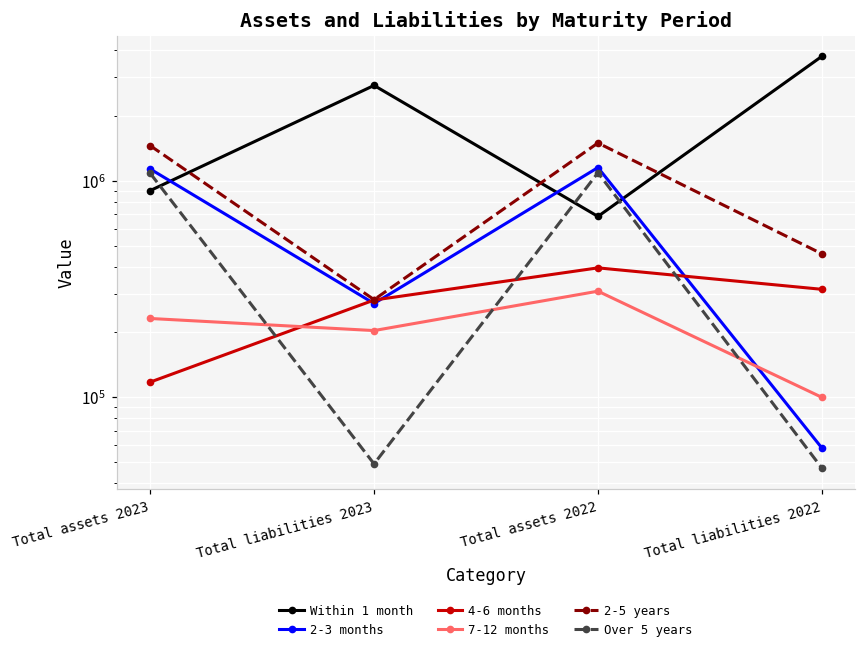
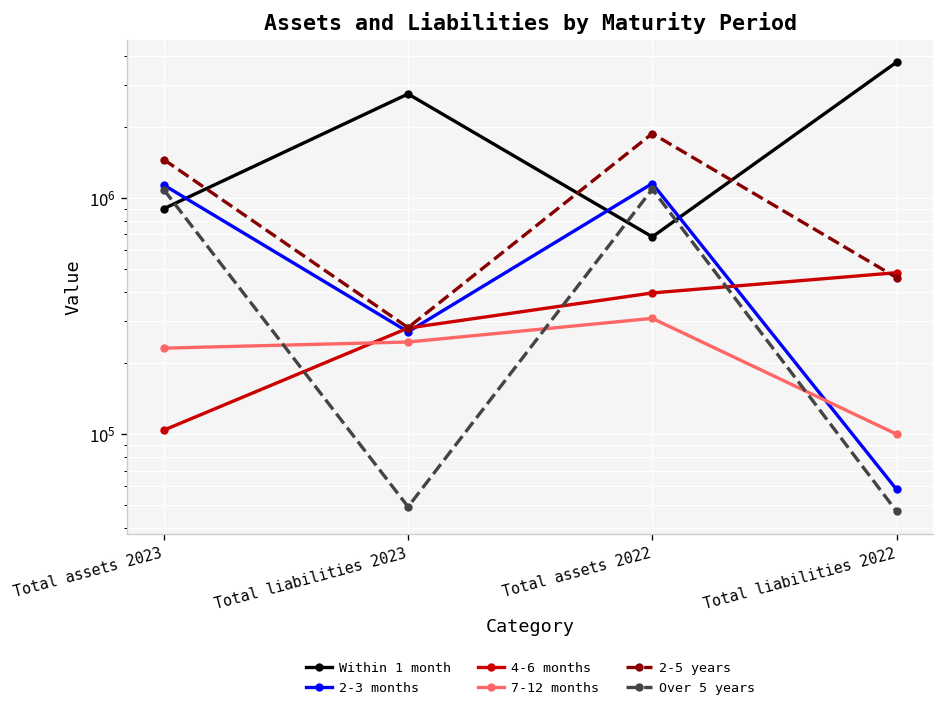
4-6 months, Total assets 2023: 120000 -> 100000
7-12 months, Total liabilities 2023: 200000 -> 250000
2-5 years, Total assets 2022: 1500000 -> 1900000
4-6 months, Total liabilities 2022: 310000 -> 480000
